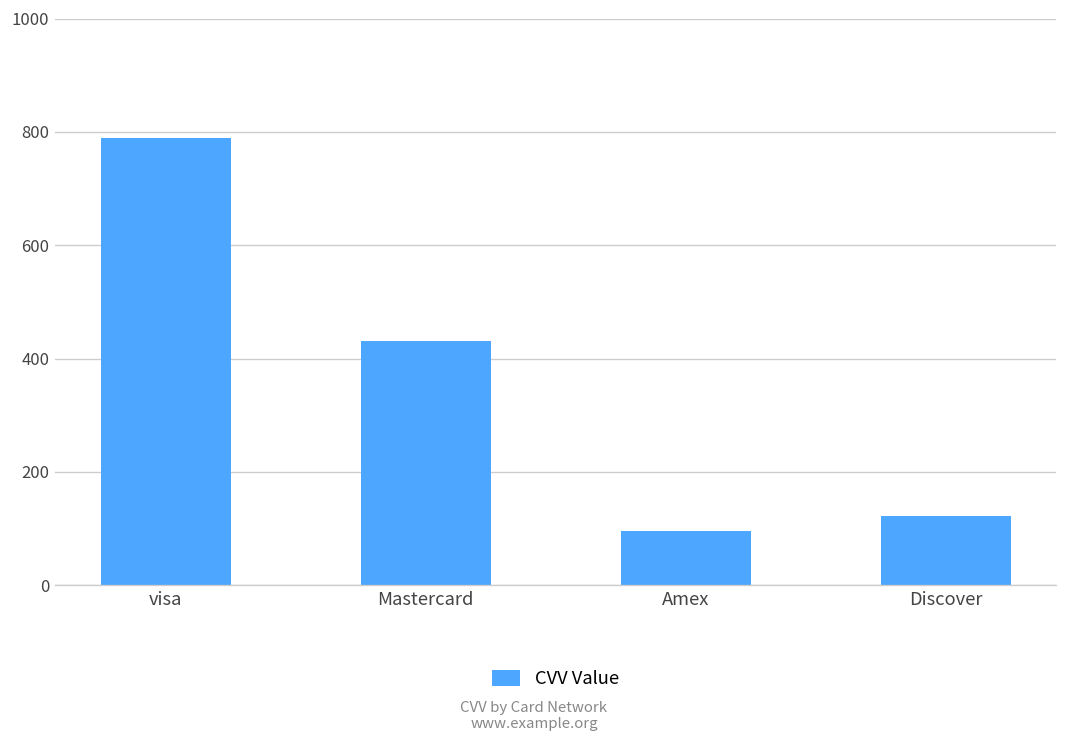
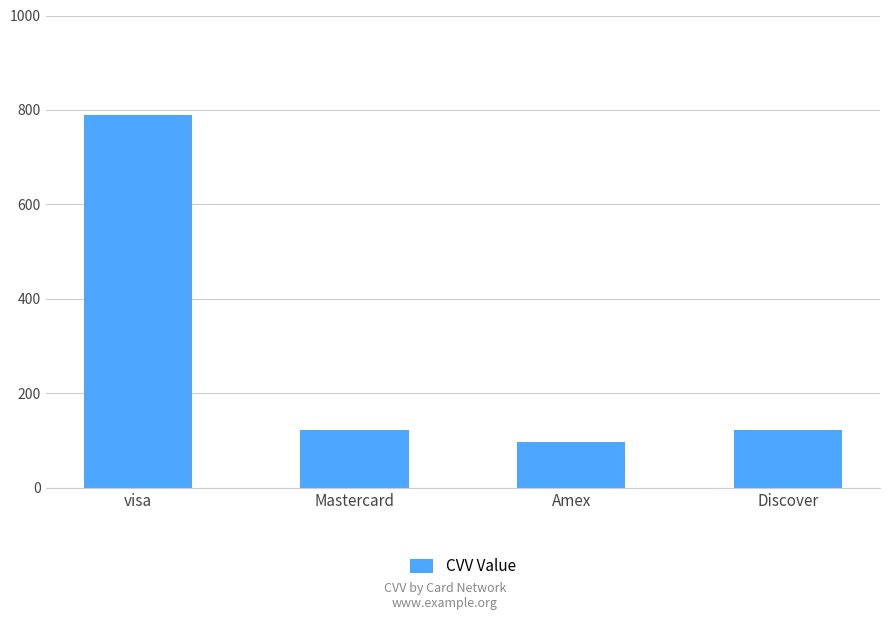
Mastercard: 430 -> 120
